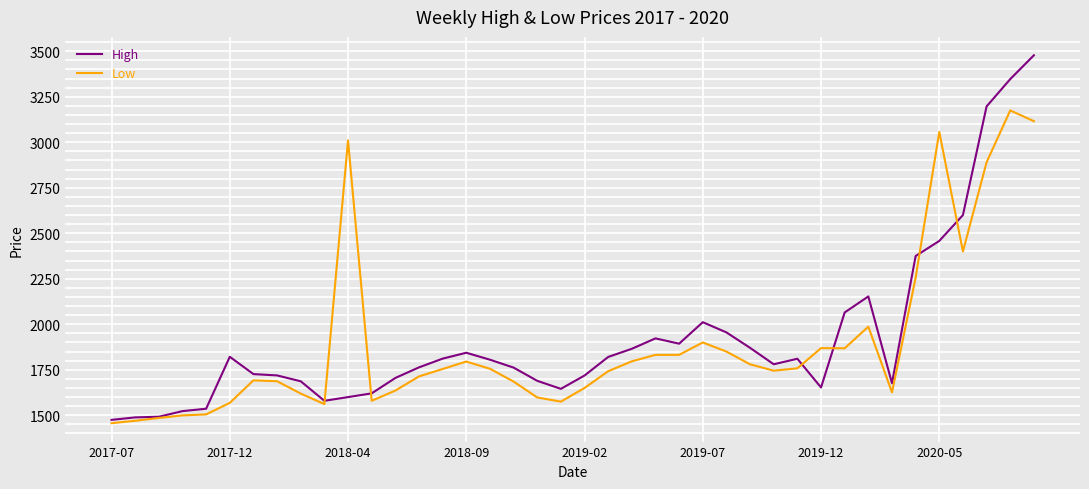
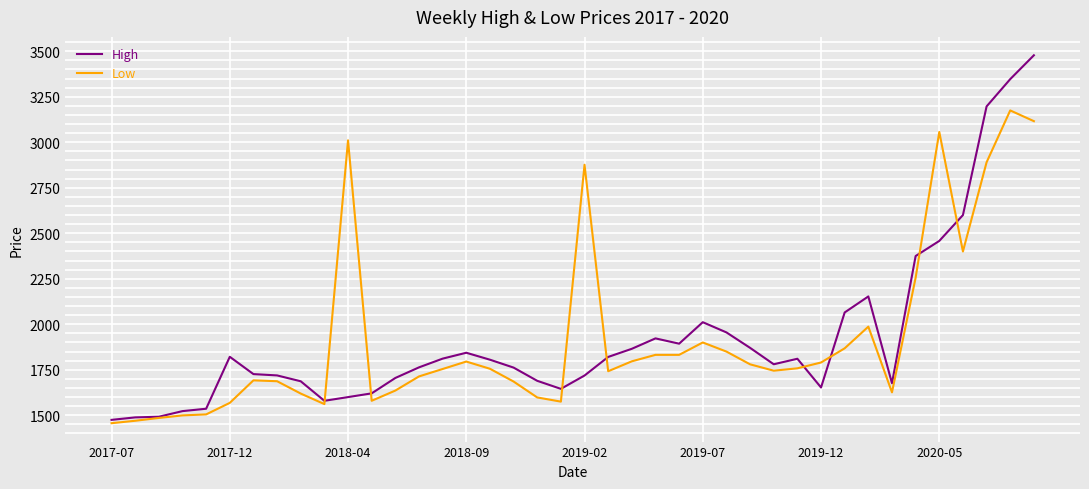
Low, 2019-02: 1650 -> 2880
Low, 2019-12: 1870 -> 1790
